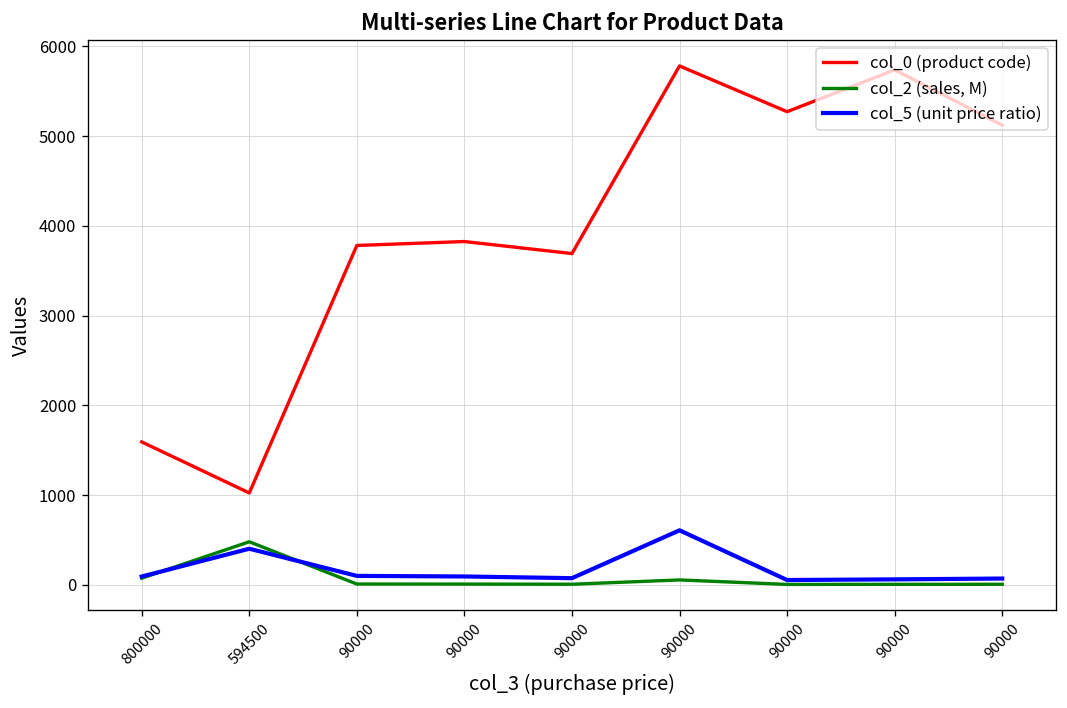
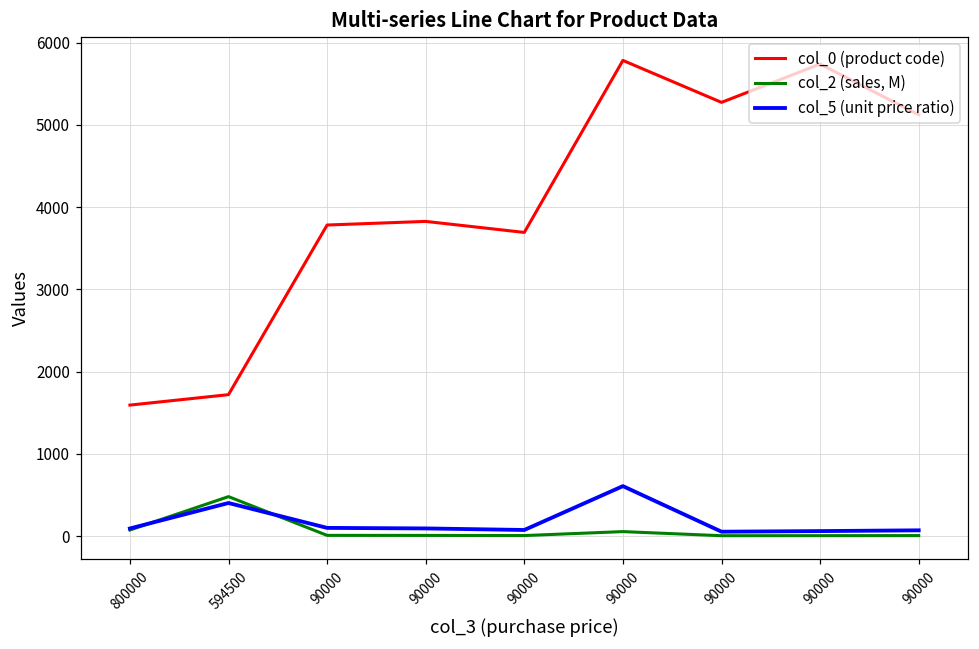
col_0 (product code), 594500: 1000 -> 1700
